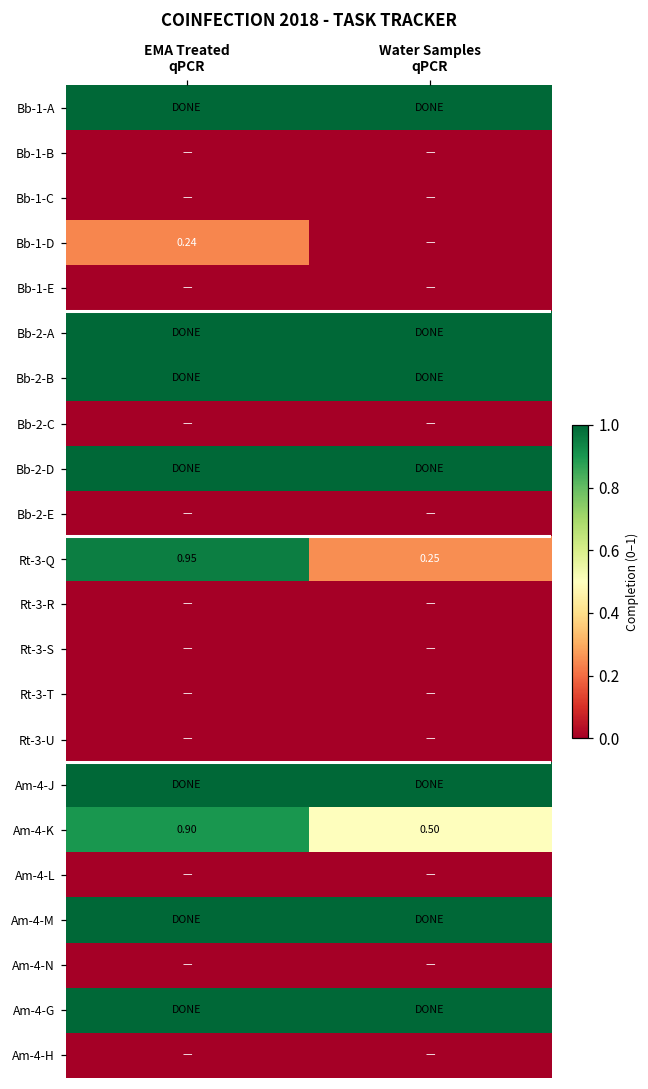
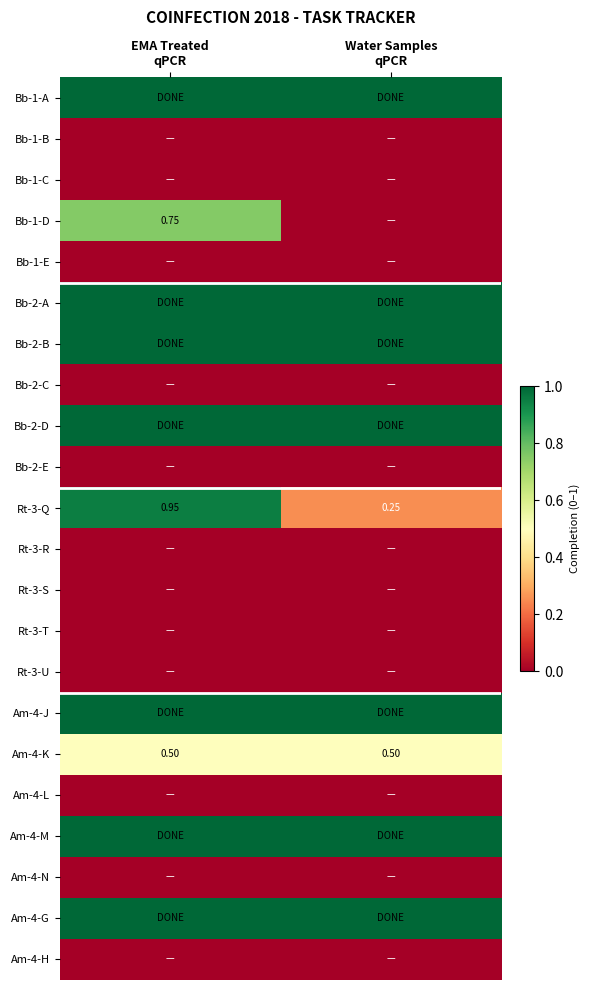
Bb-1-D, EMA Treated qPCR: 0.24 -> 0.75
Am-4-K, EMA Treated qPCR: 0.90 -> 0.50
